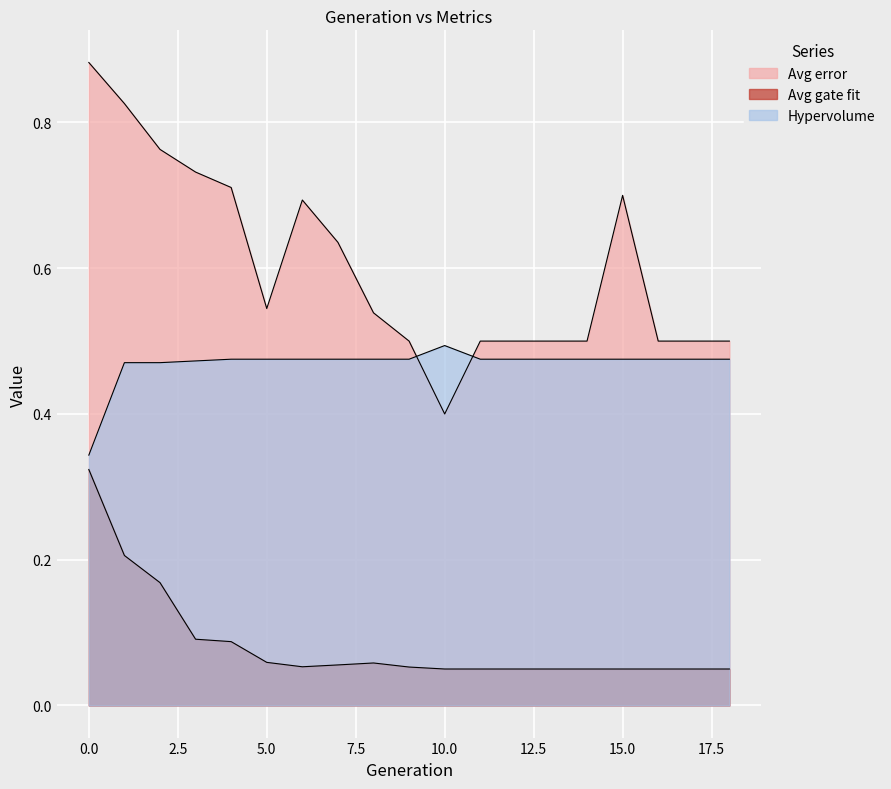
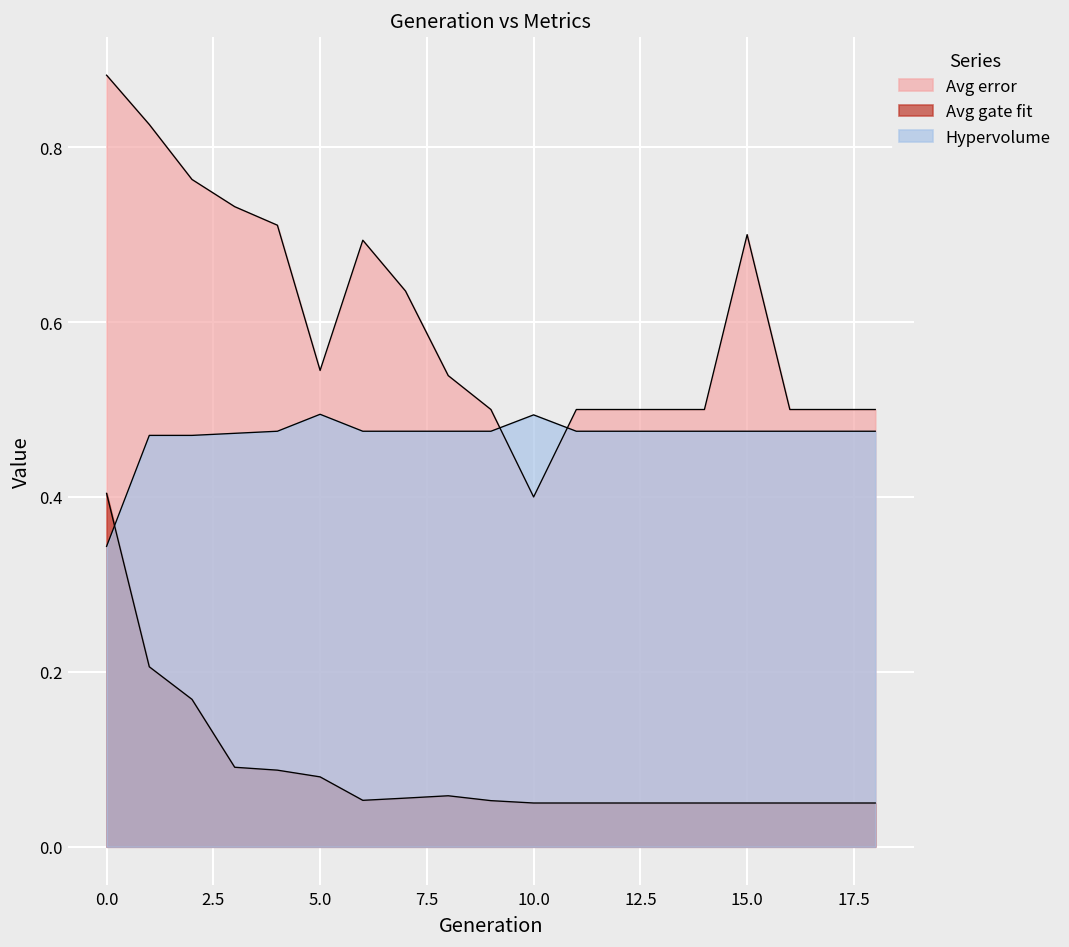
Avg gate fit, 0.0: 0.32 -> 0.40
Avg gate fit, 5.0: 0.06 -> 0.08
Hypervolume, 5.0: 0.48 -> 0.49
